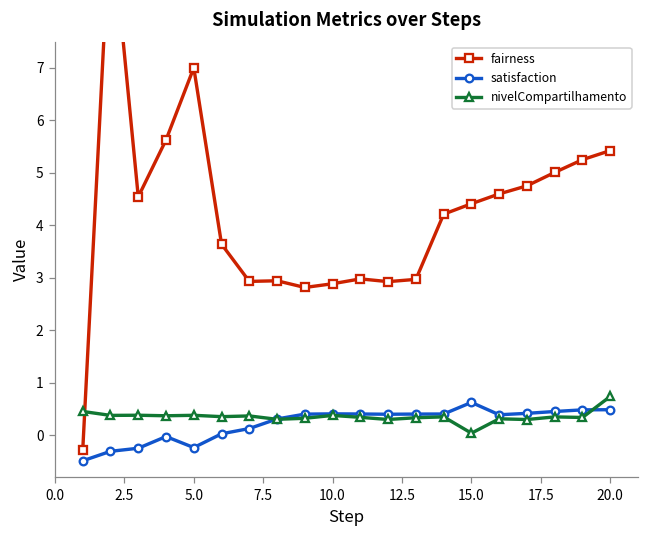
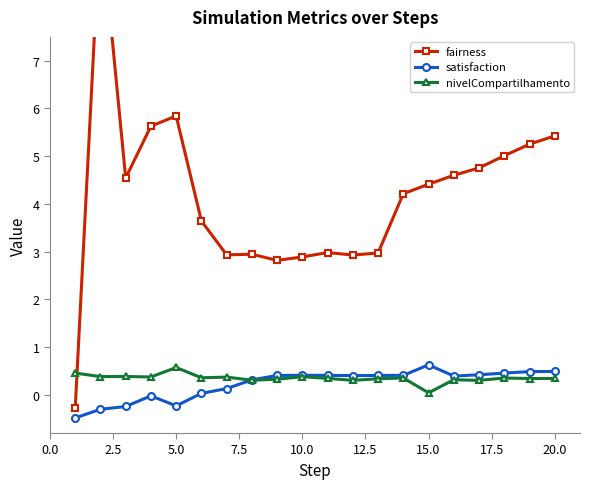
fairness, 5.0: 7.0 -> 5.8
nivelCompartilhamento, 5.0: 0.4 -> 0.6
nivelCompartilhamento, 20.0: 0.7 -> 0.3
